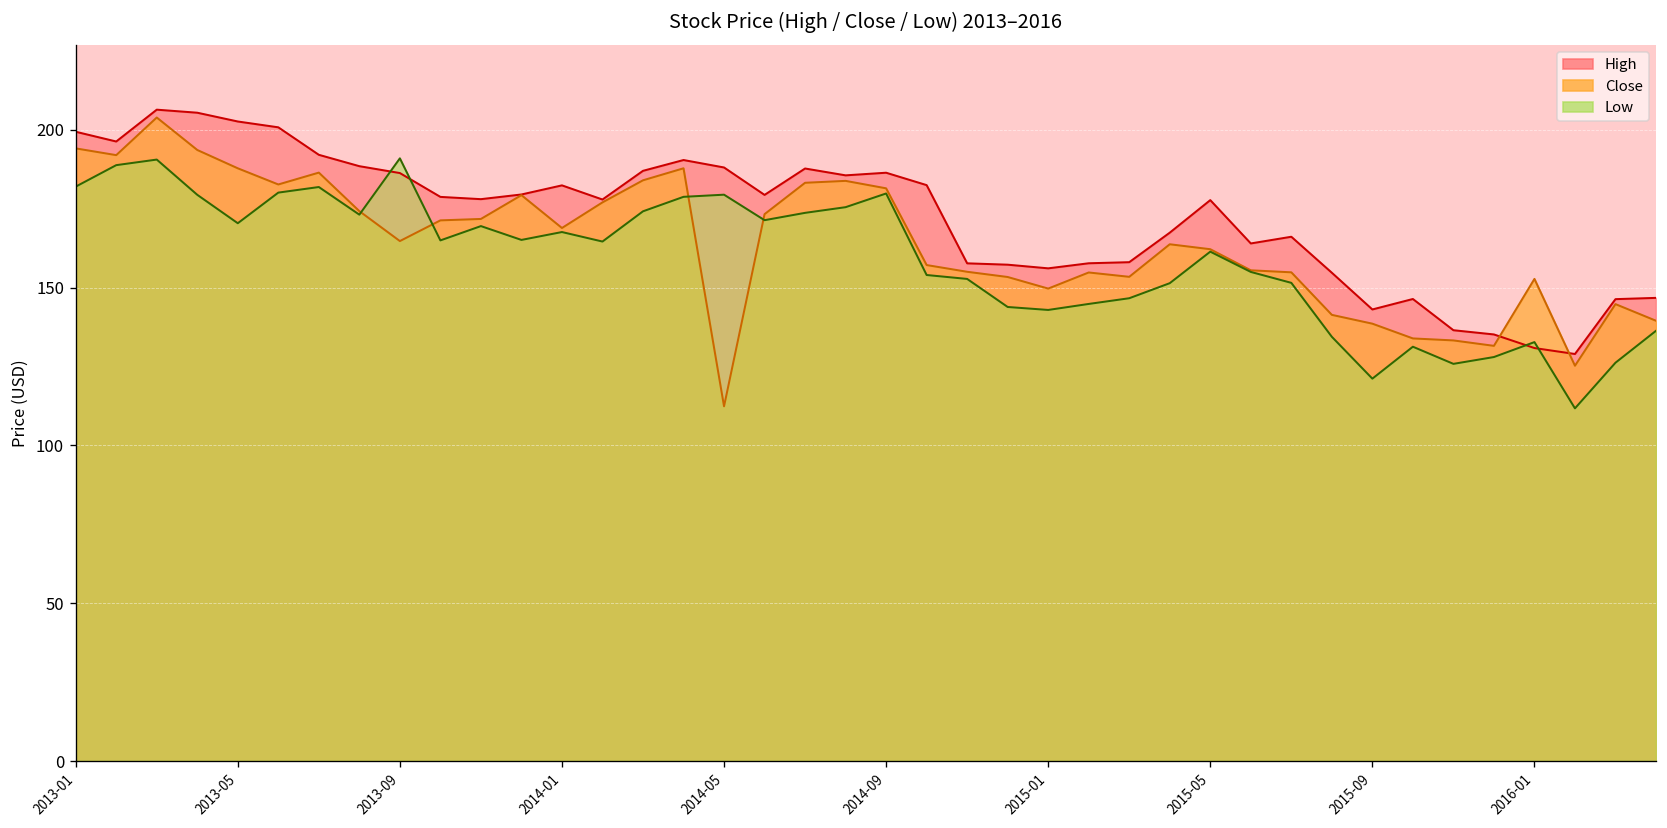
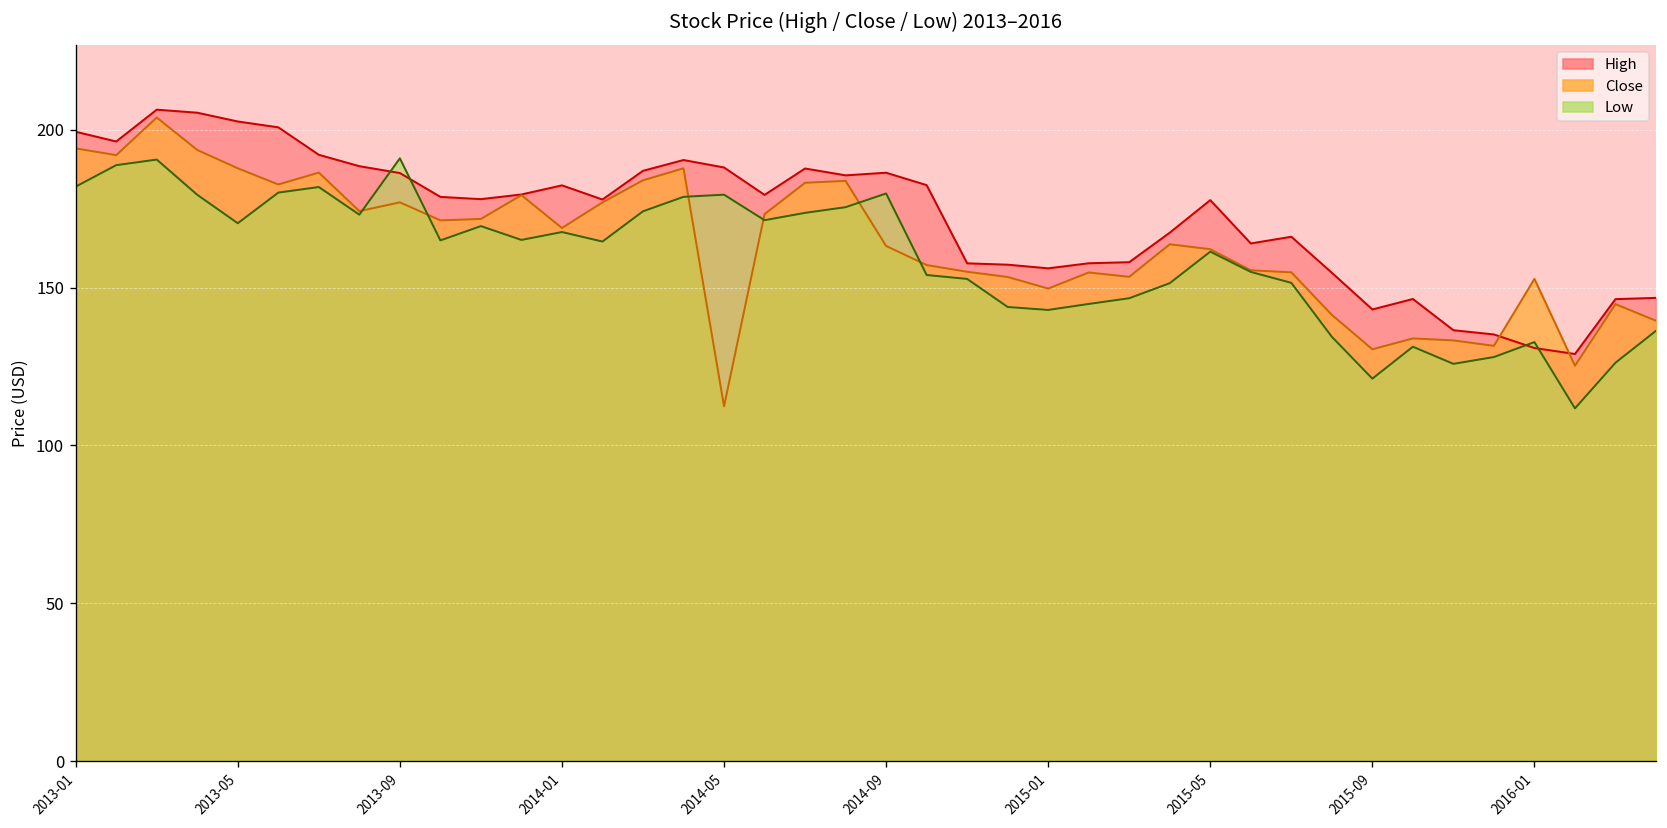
Close, 2013-09: 165 -> 177
Close, 2014-09: 181 -> 163
Close, 2015-09: 139 -> 130
